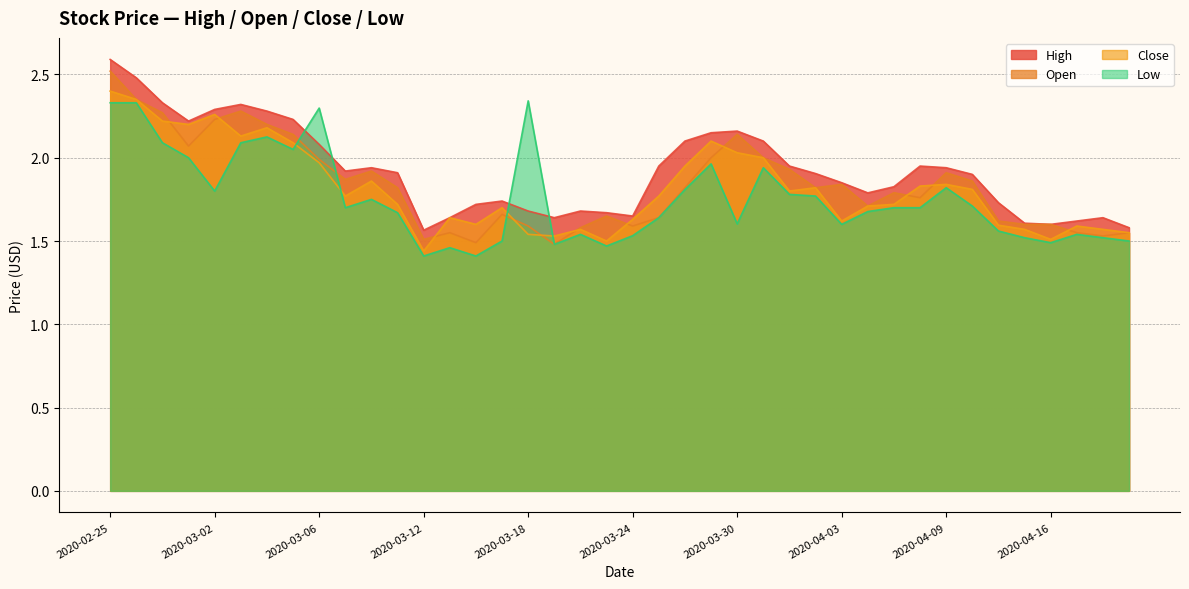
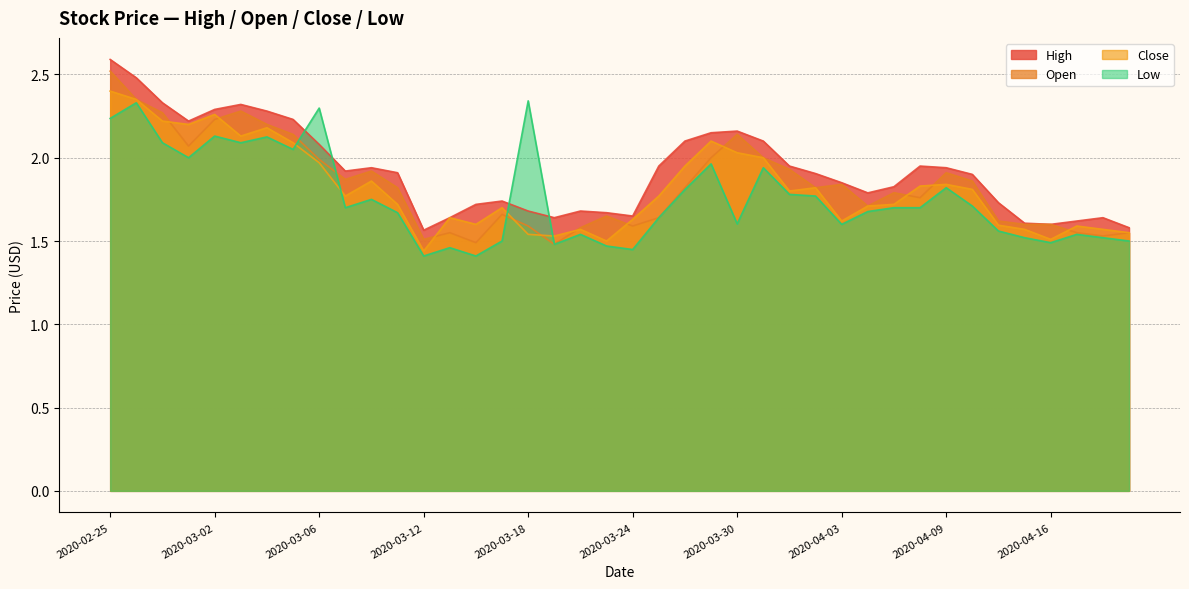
Low, 2020-02-25: 2.33 -> 2.24
Low, 2020-03-02: 1.80 -> 2.13
Low, 2020-03-24: 1.53 -> 1.45
